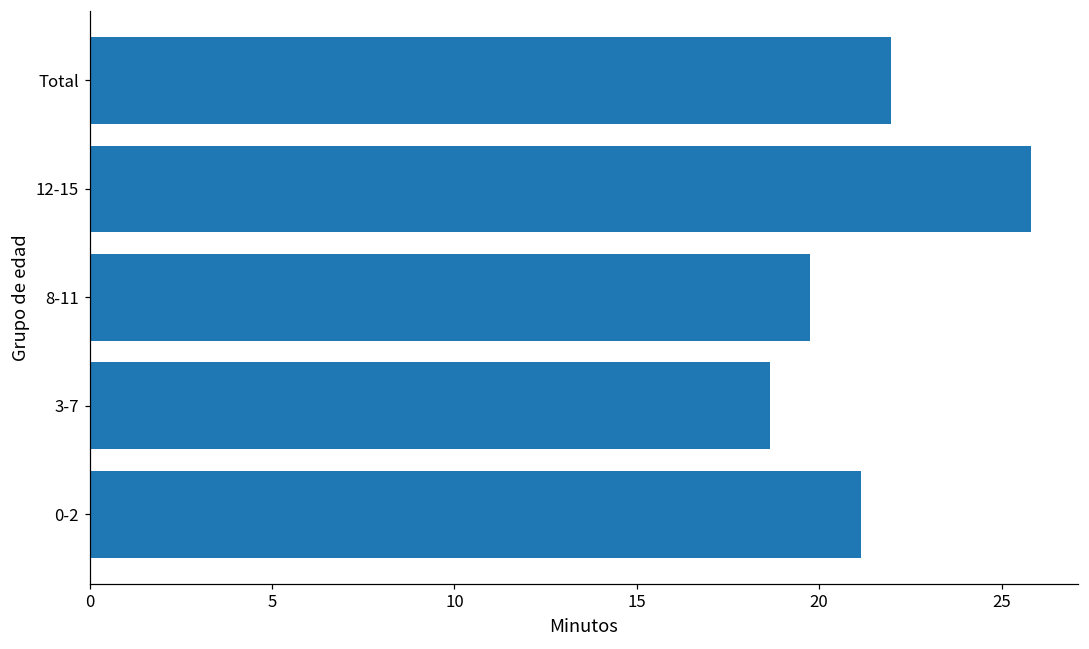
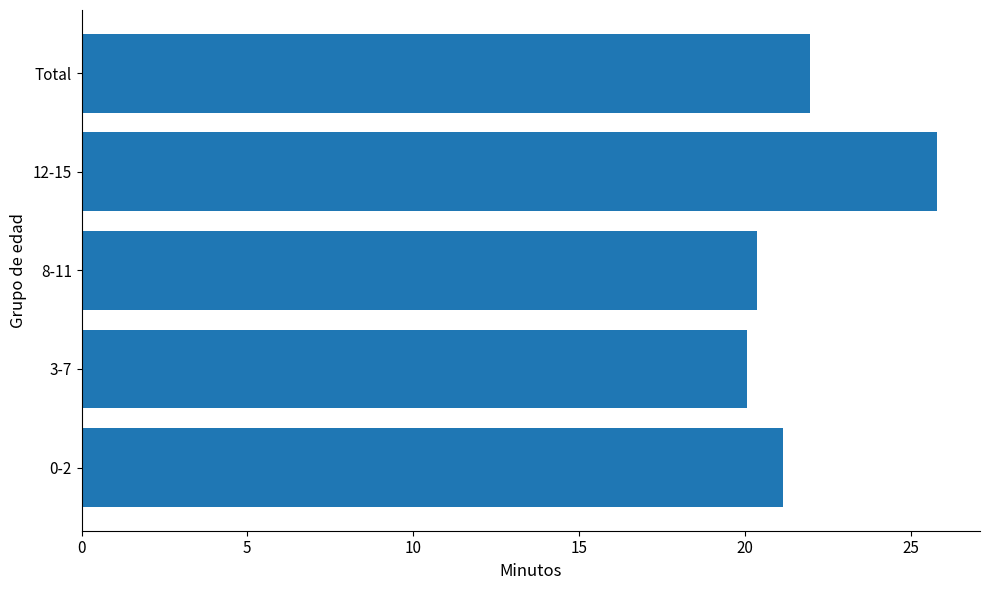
8-11: 19.8 -> 20.4
3-7: 18.6 -> 20.1
